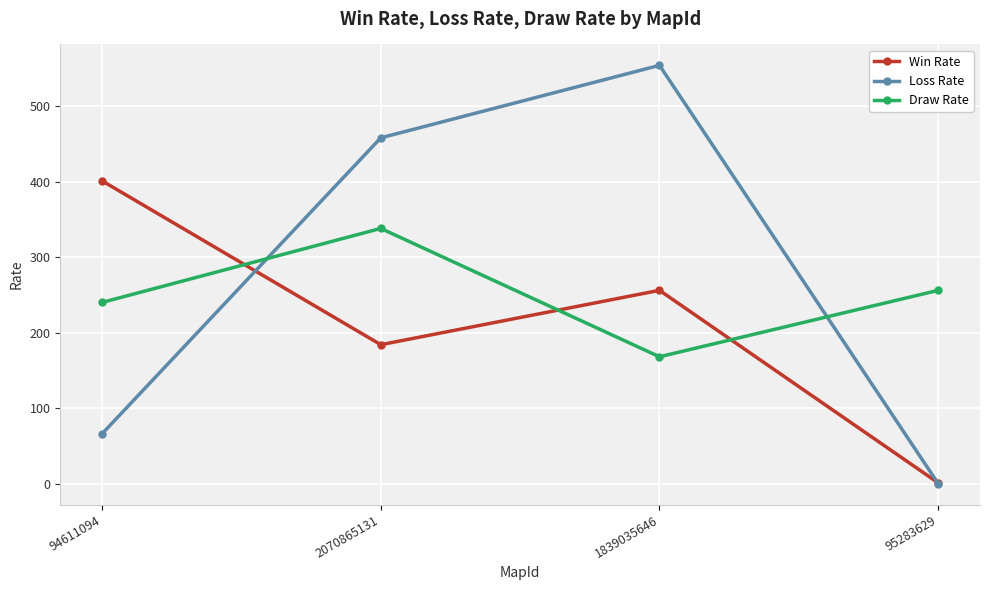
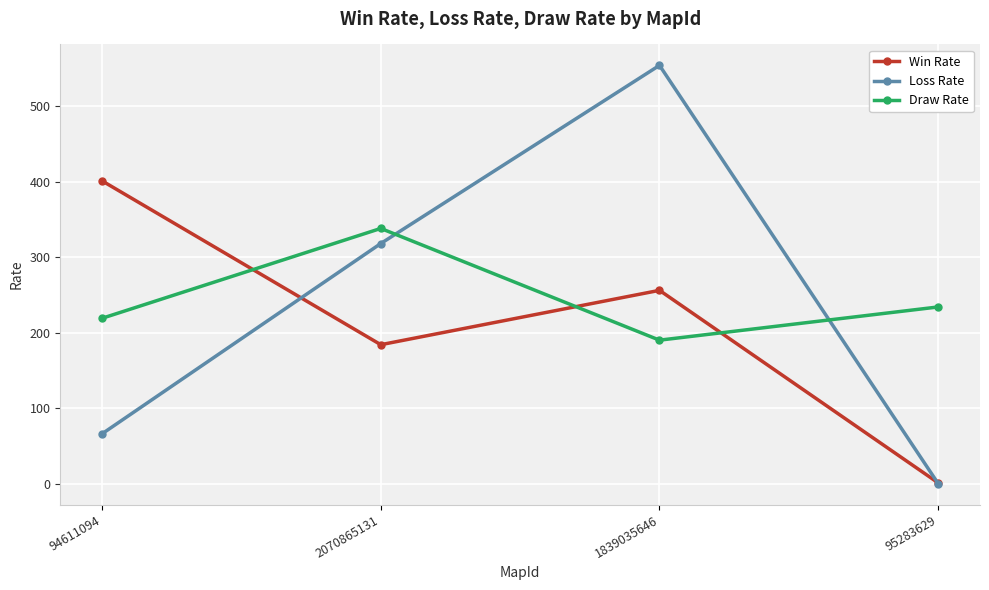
Draw Rate, 94611094: 240 -> 220
Loss Rate, 2070865131: 460 -> 320
Draw Rate, 1839035646: 170 -> 190
Draw Rate, 95283629: 260 -> 230
